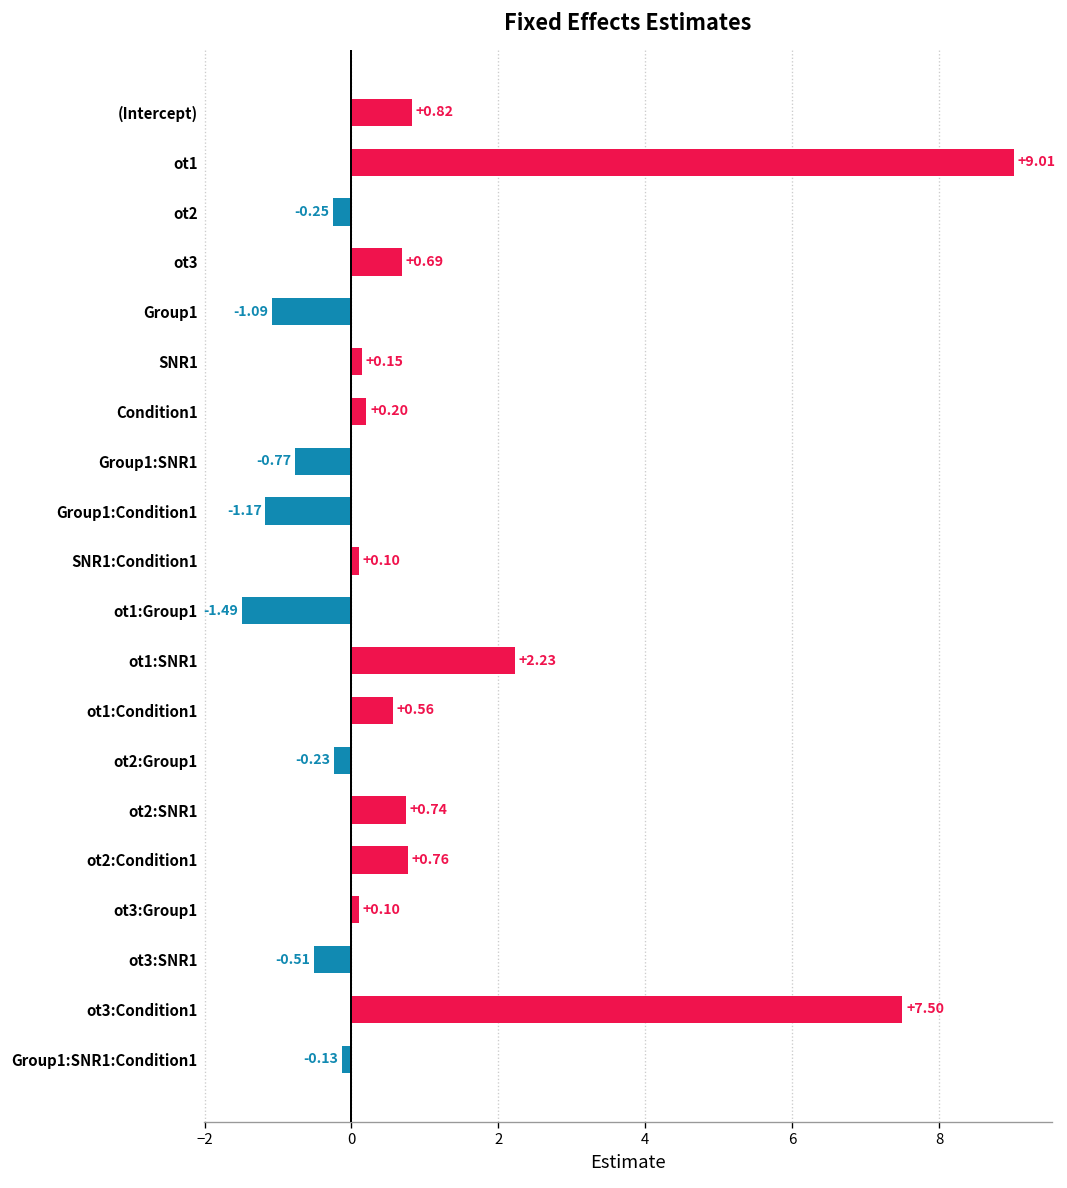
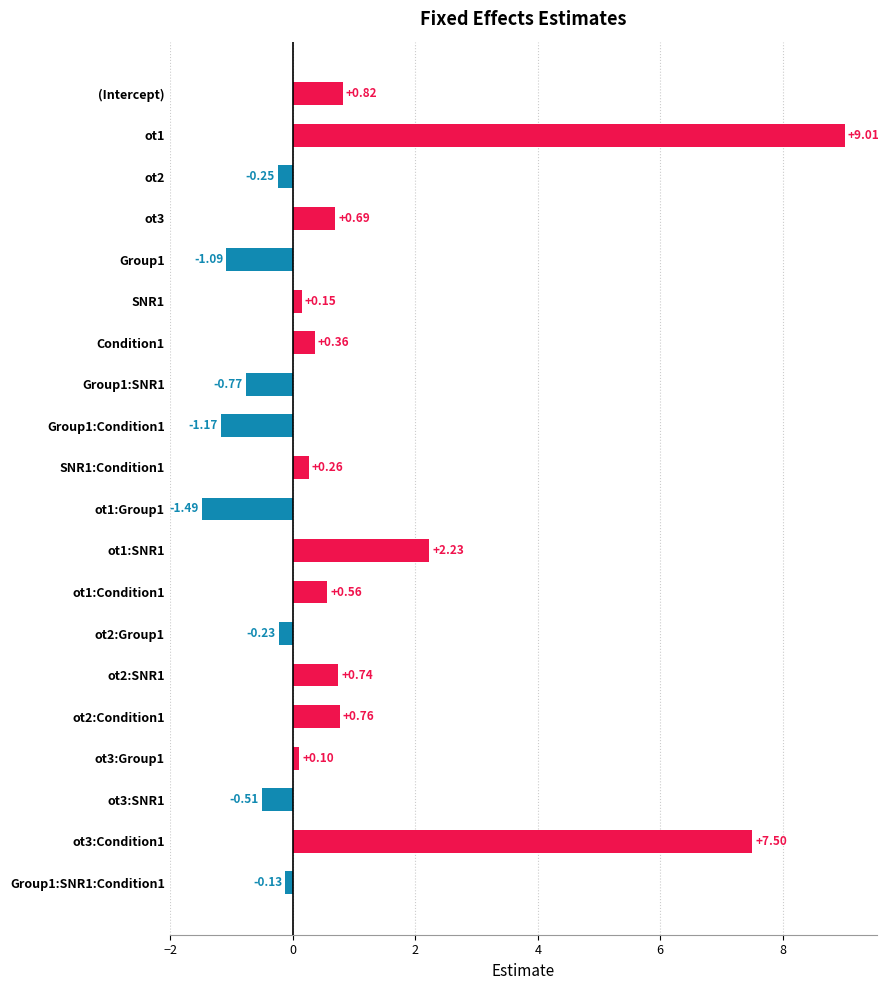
Condition1: +0.20 -> +0.36
SNR1:Condition1: +0.10 -> +0.26
